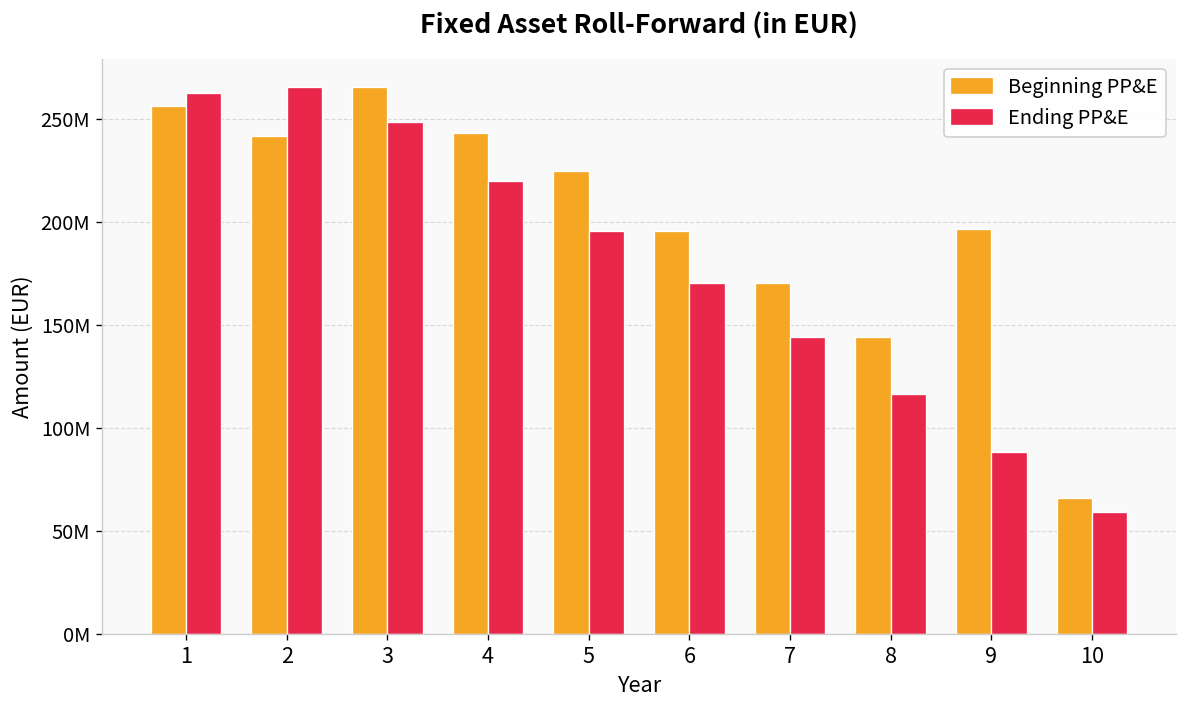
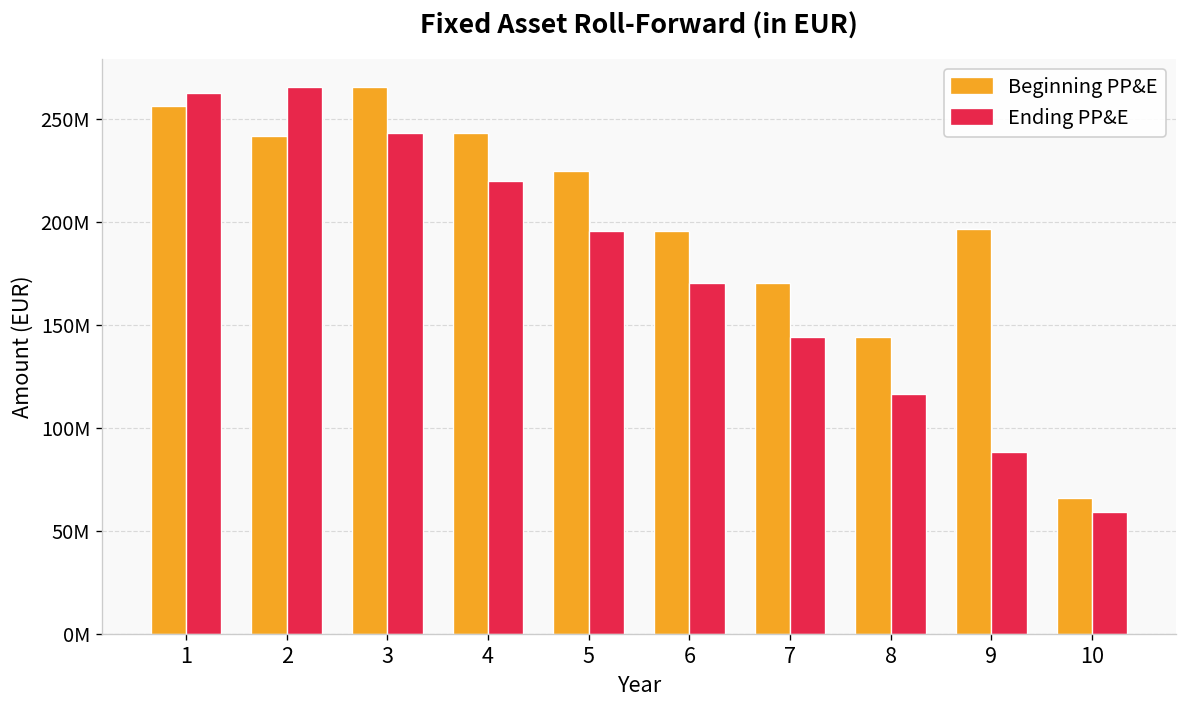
Ending PP&E, 3: 249000000 -> 243000000
